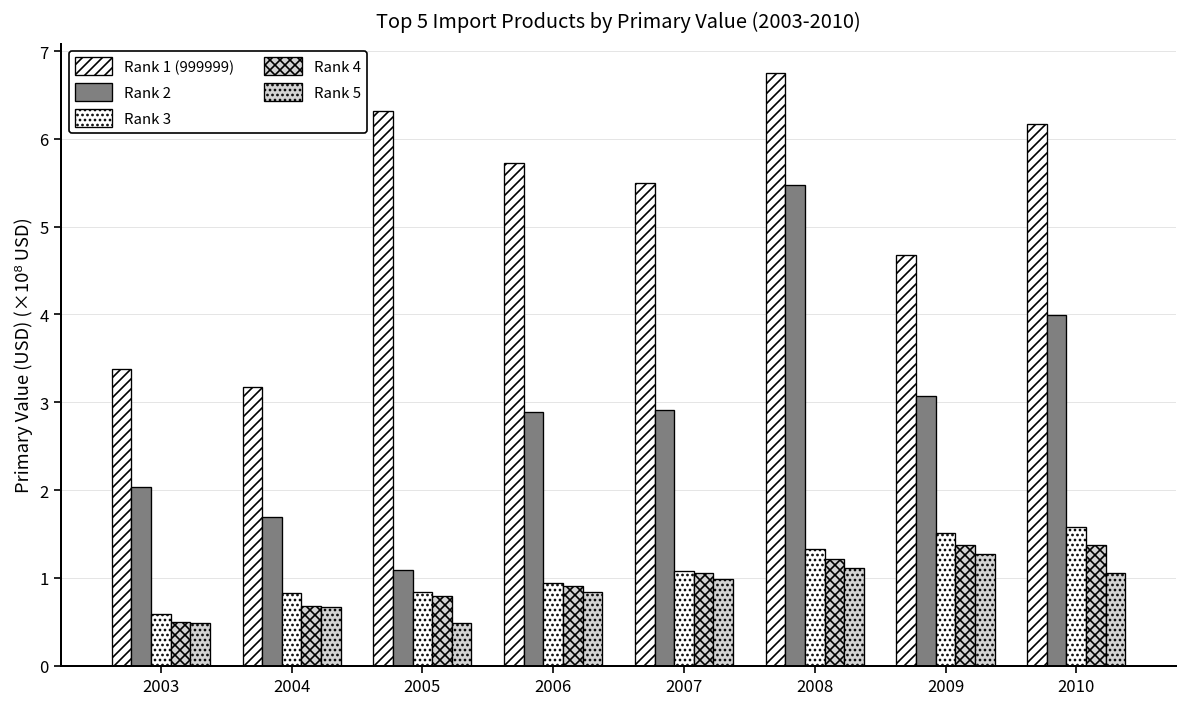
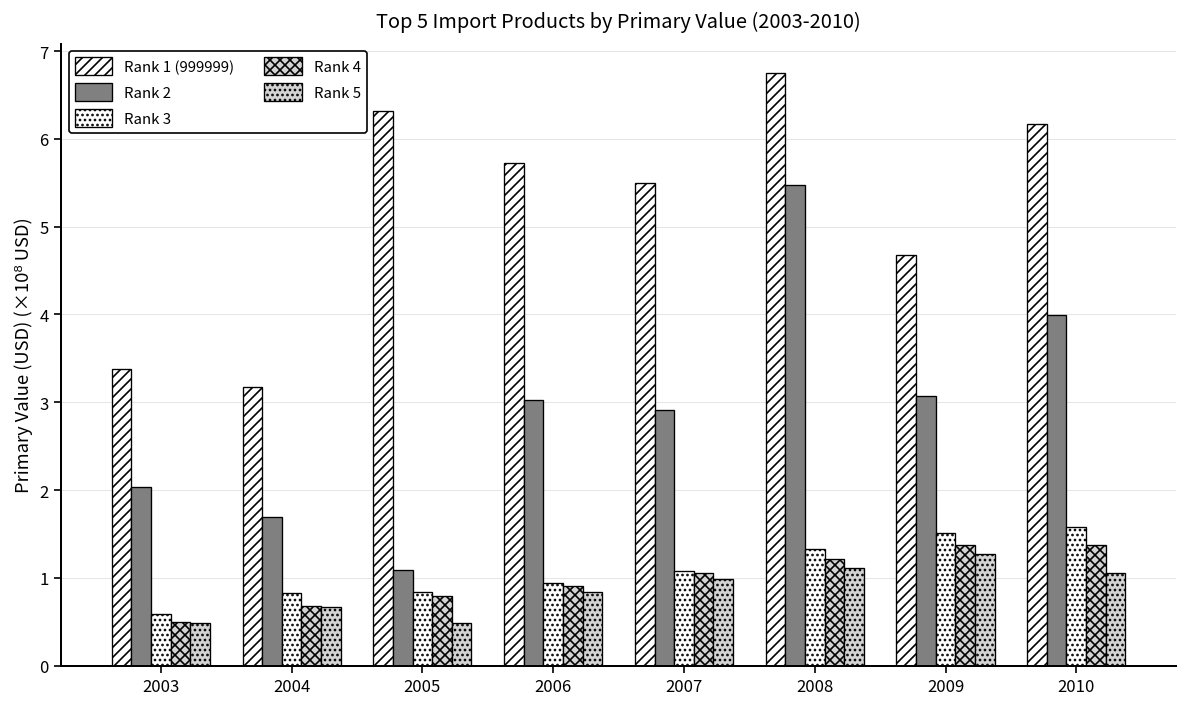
Rank 2, 2006: 2.9 -> 3.0
